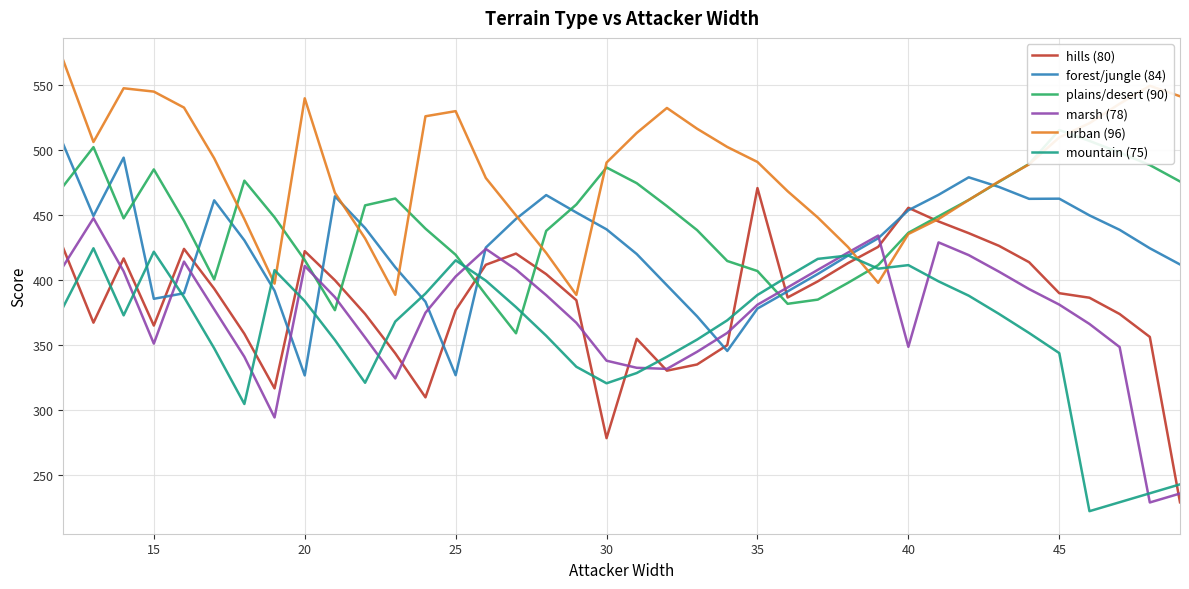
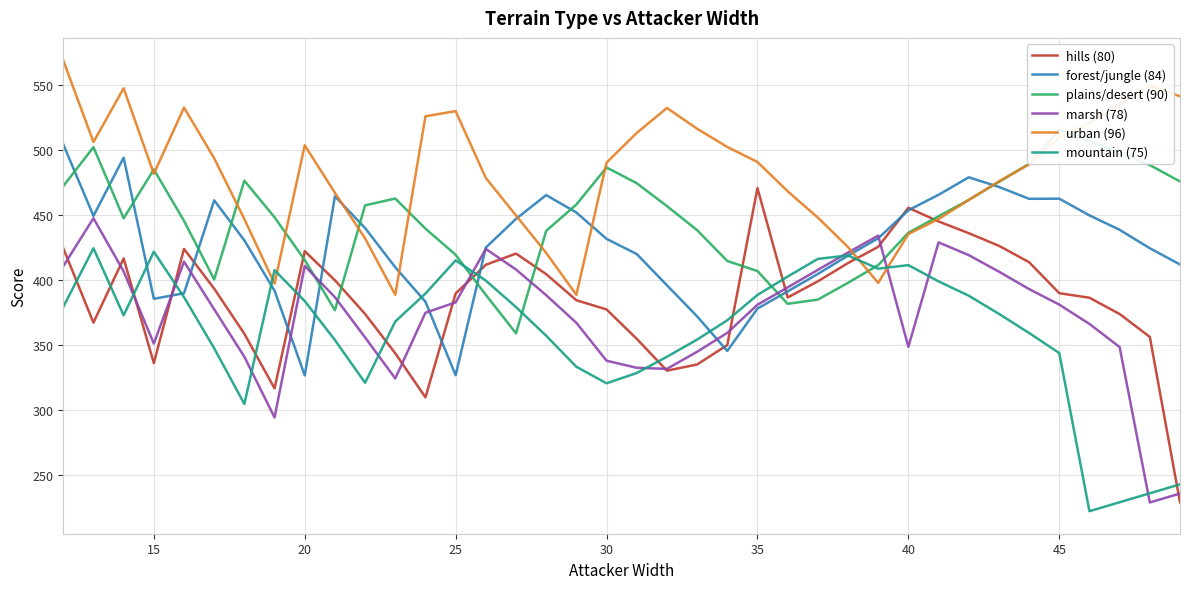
hills (80), 15: 365 -> 336
urban (96), 15: 545 -> 482
urban (96), 20: 540 -> 504
hills (80), 25: 377 -> 390
marsh (78), 25: 403 -> 383
hills (80), 30: 278 -> 377
forest/jungle (84), 30: 439 -> 432
